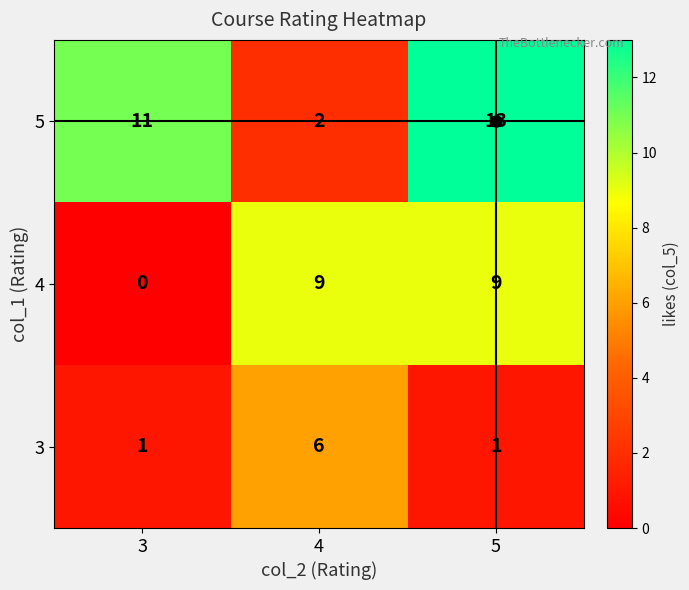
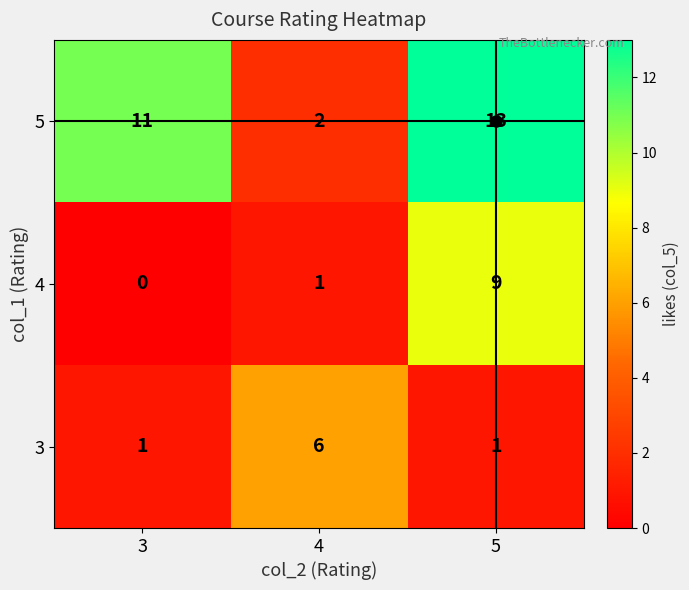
4, 4: 9 -> 1
